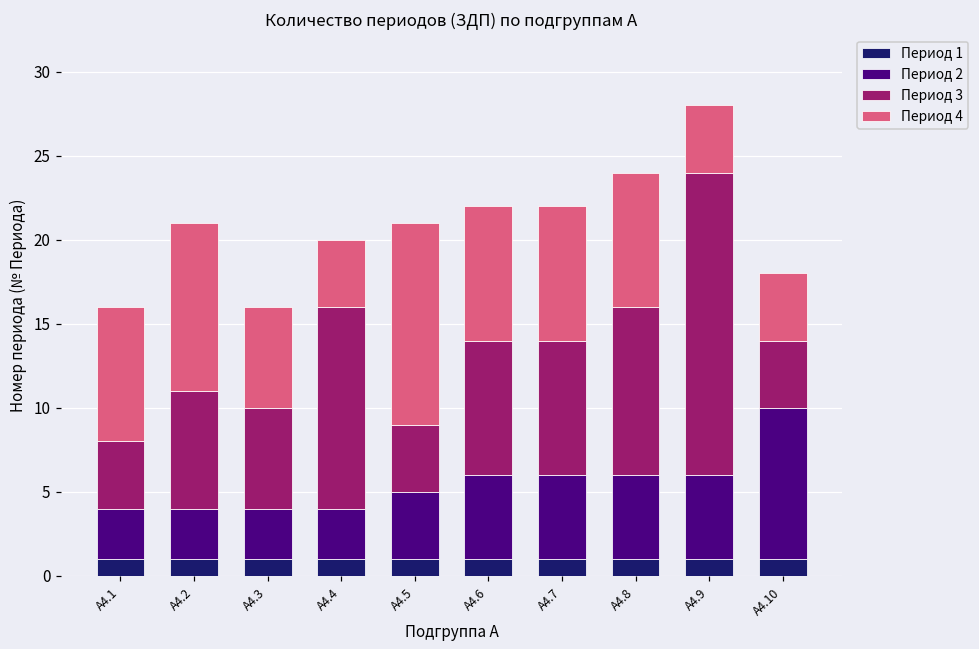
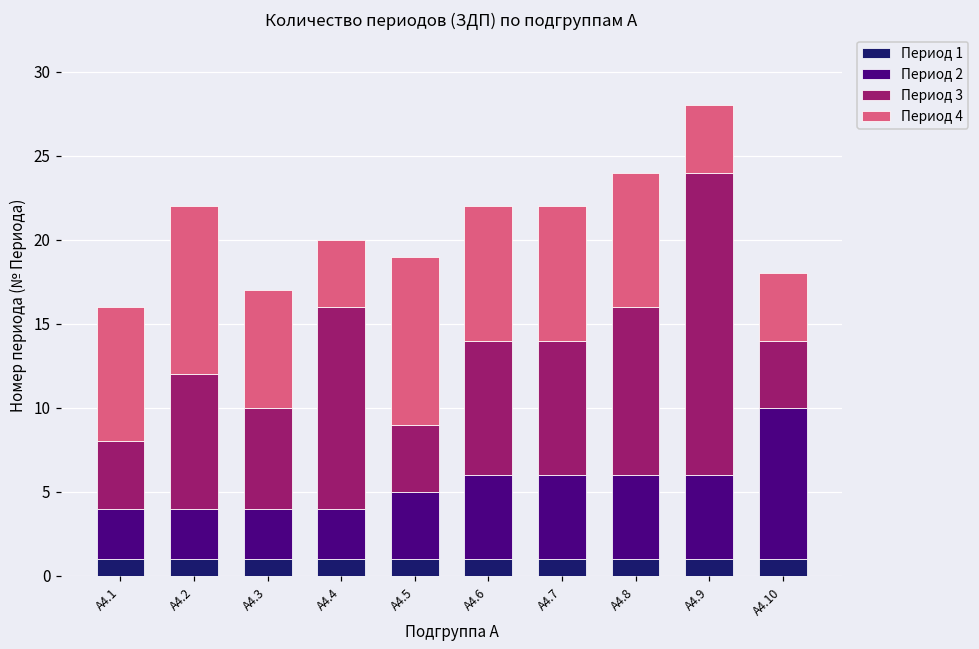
Период 3, А4.2: 7 -> 8
Период 4, А4.3: 6 -> 7
Период 4, А4.5: 12 -> 10
